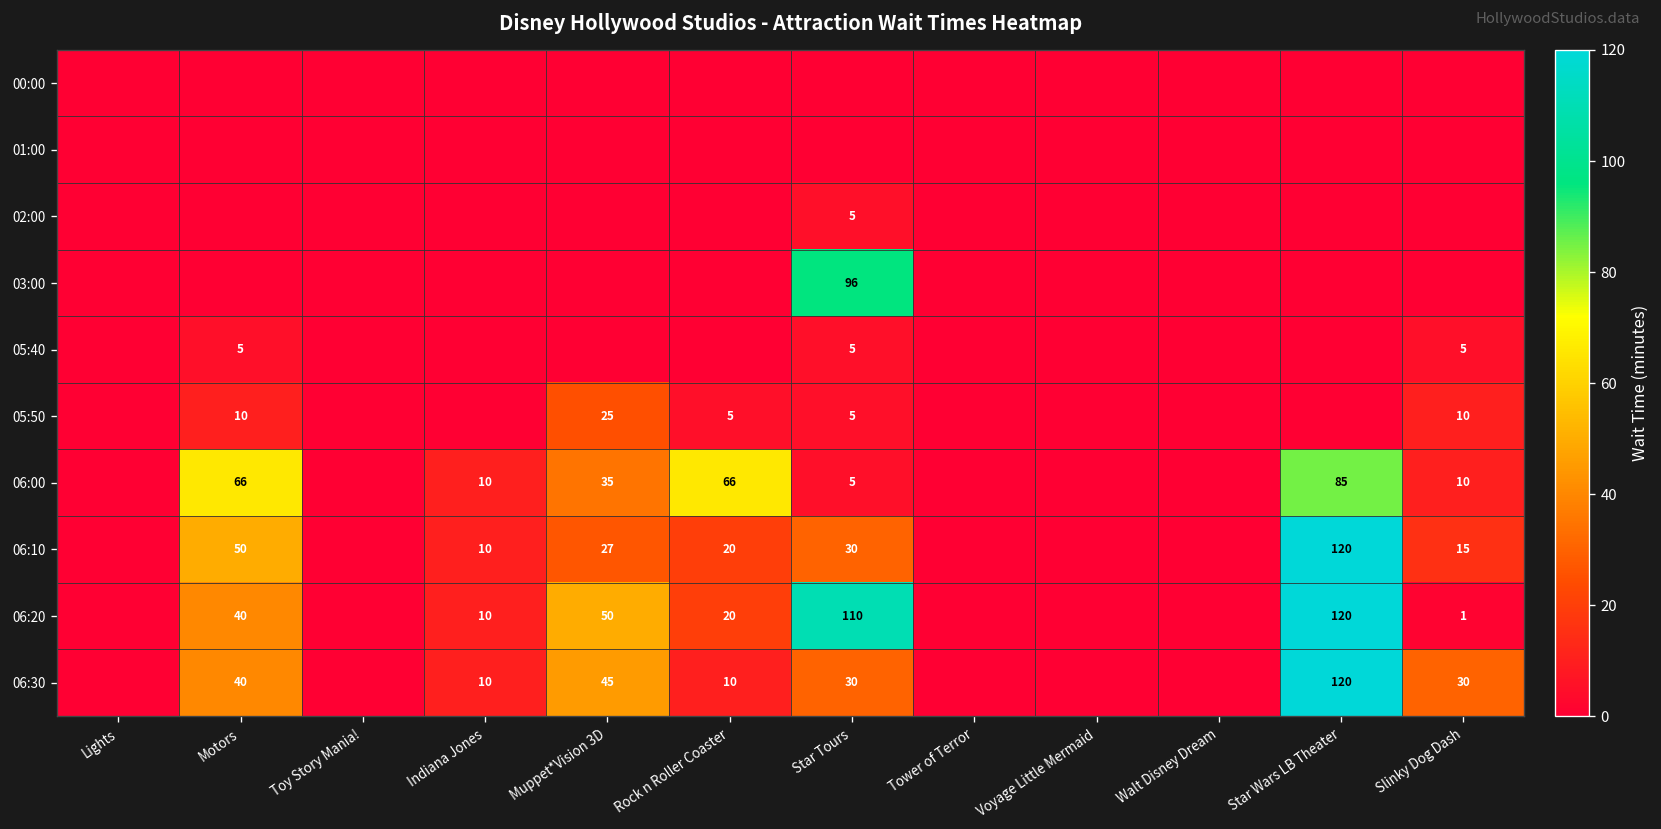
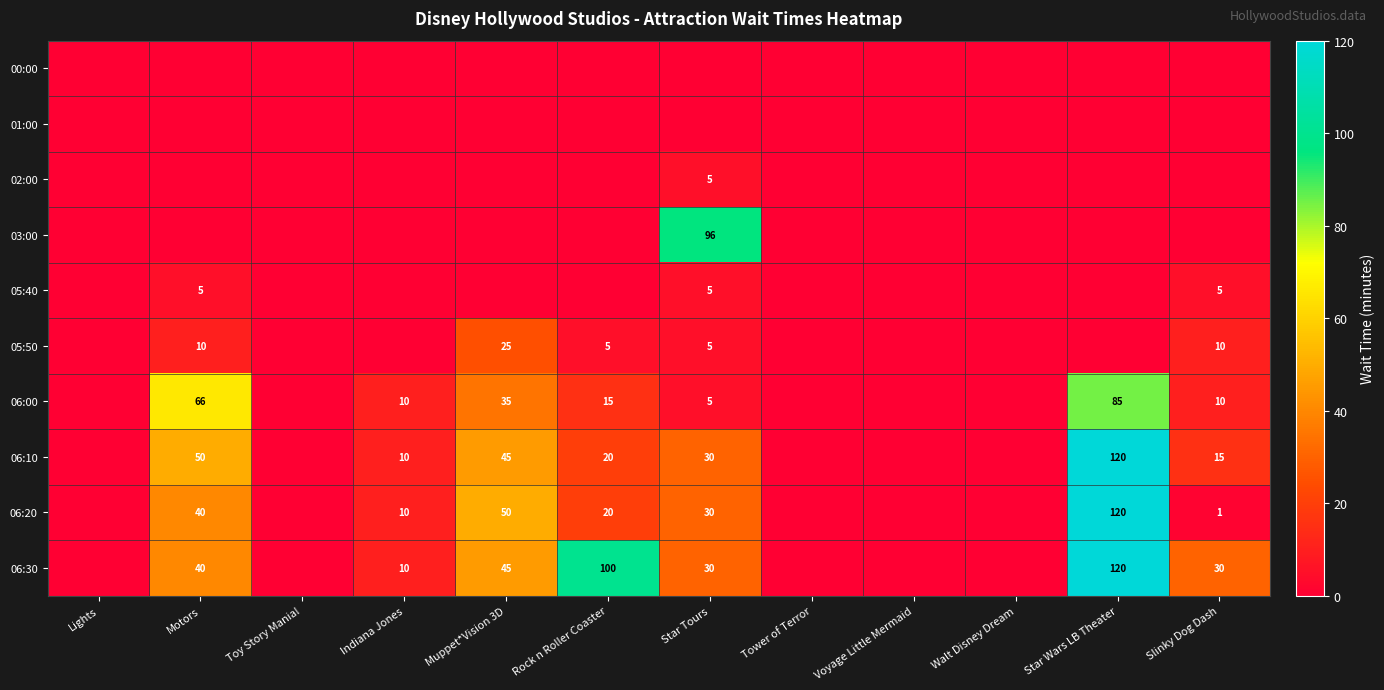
06:00, Rock n Roller Coaster: 66 -> 15
06:10, Muppet*Vision 3D: 27 -> 45
06:20, Star Tours: 110 -> 30
06:30, Rock n Roller Coaster: 10 -> 100
